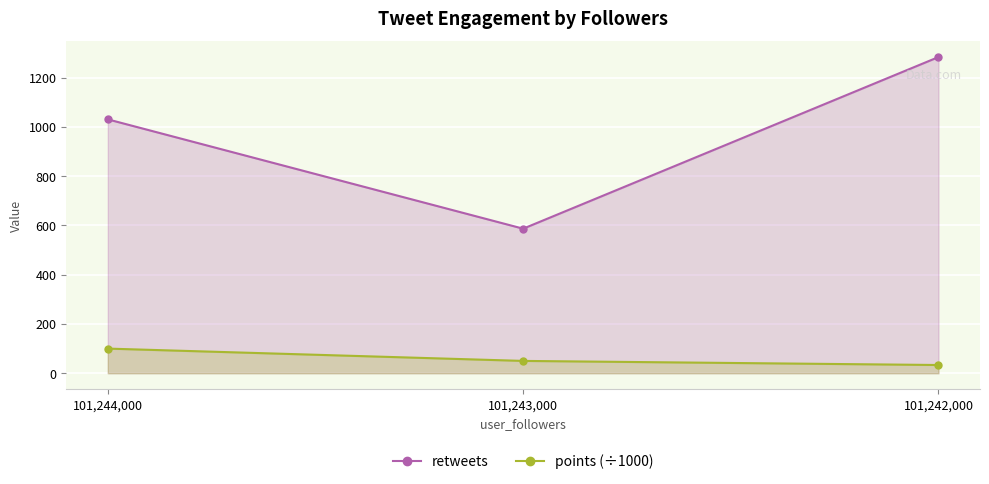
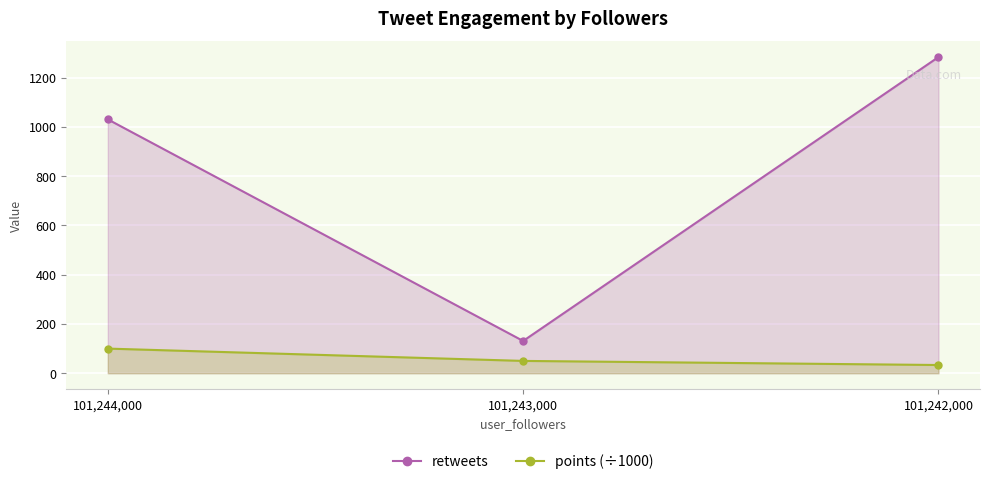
retweets, 101,243,000: 590 -> 130
